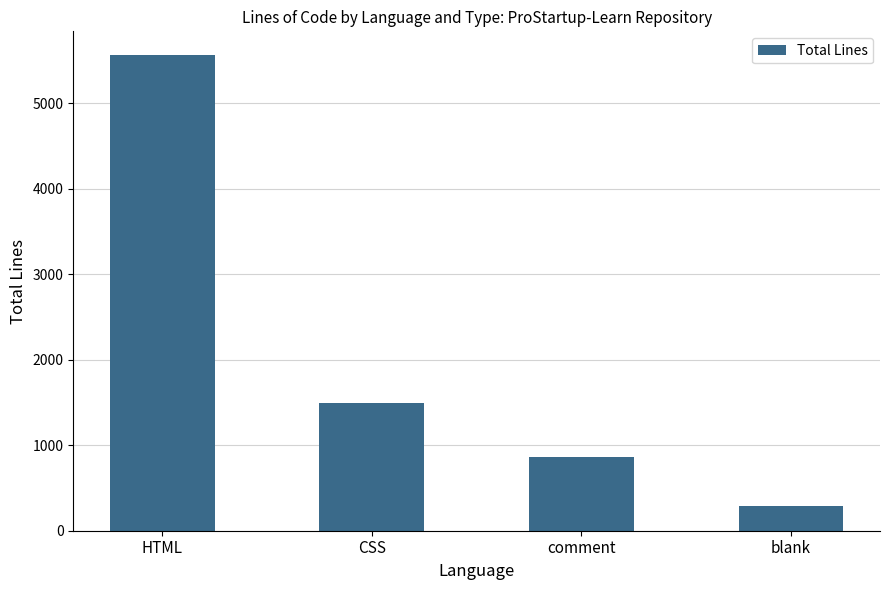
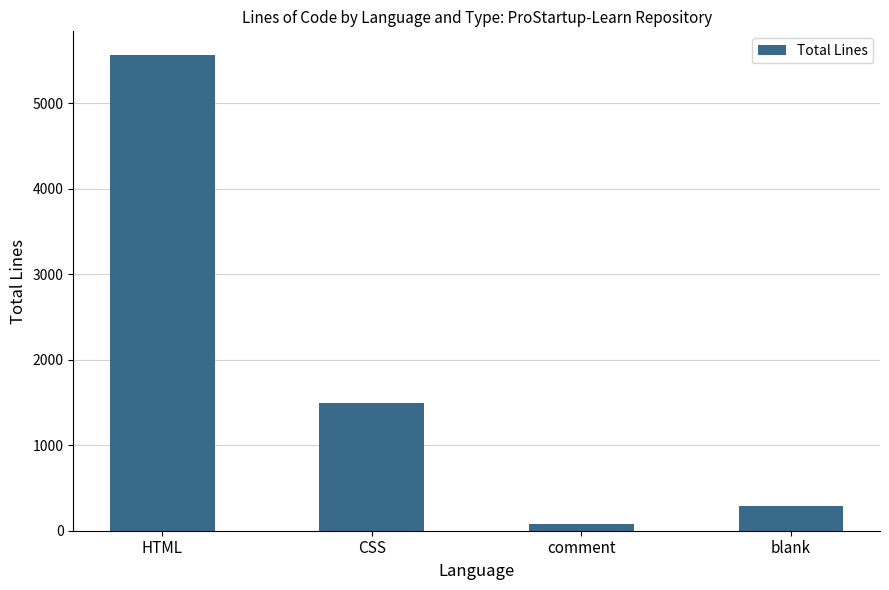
comment: 900 -> 100
